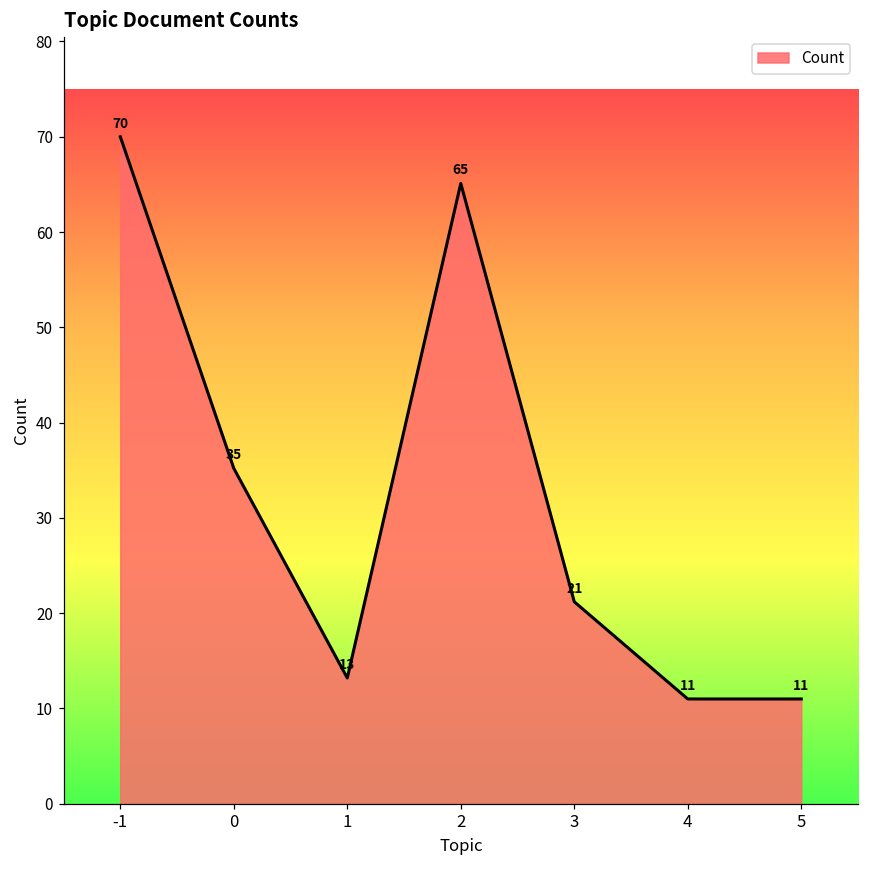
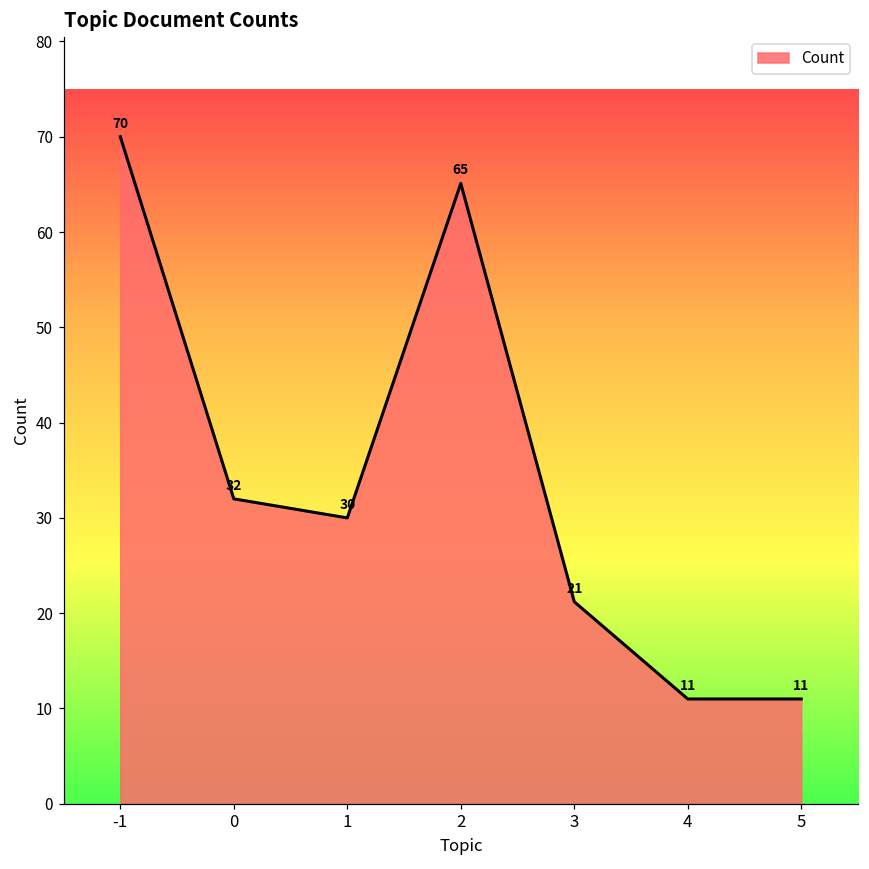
0: 35 -> 32
1: 13 -> 30
